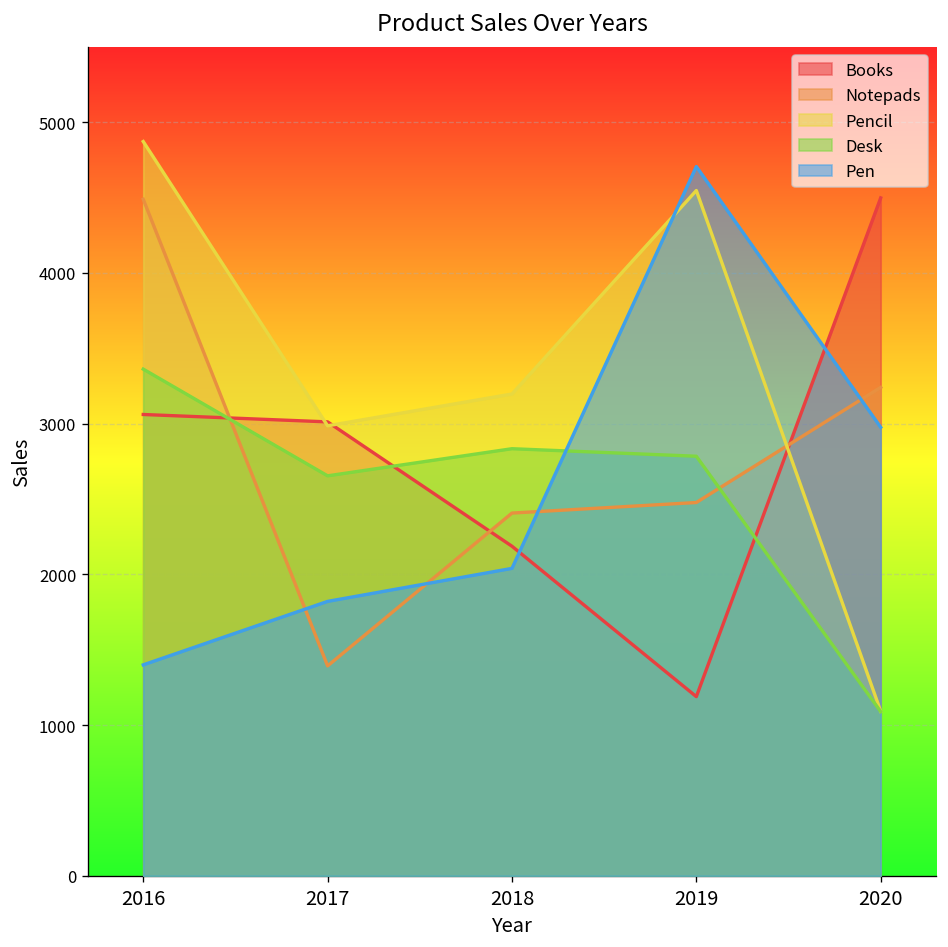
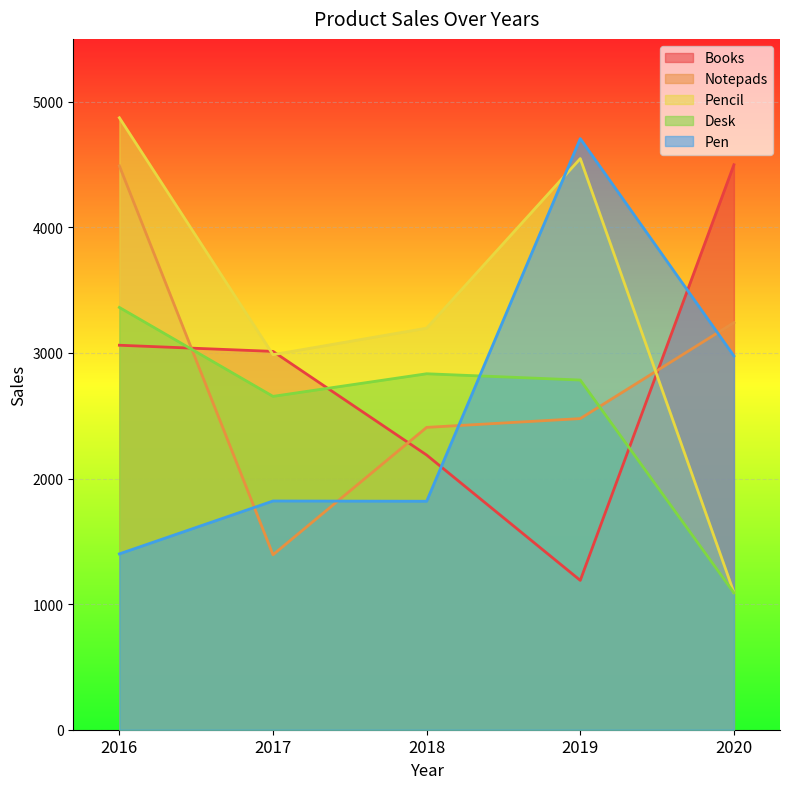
Pen, 2018: 2040 -> 1820
